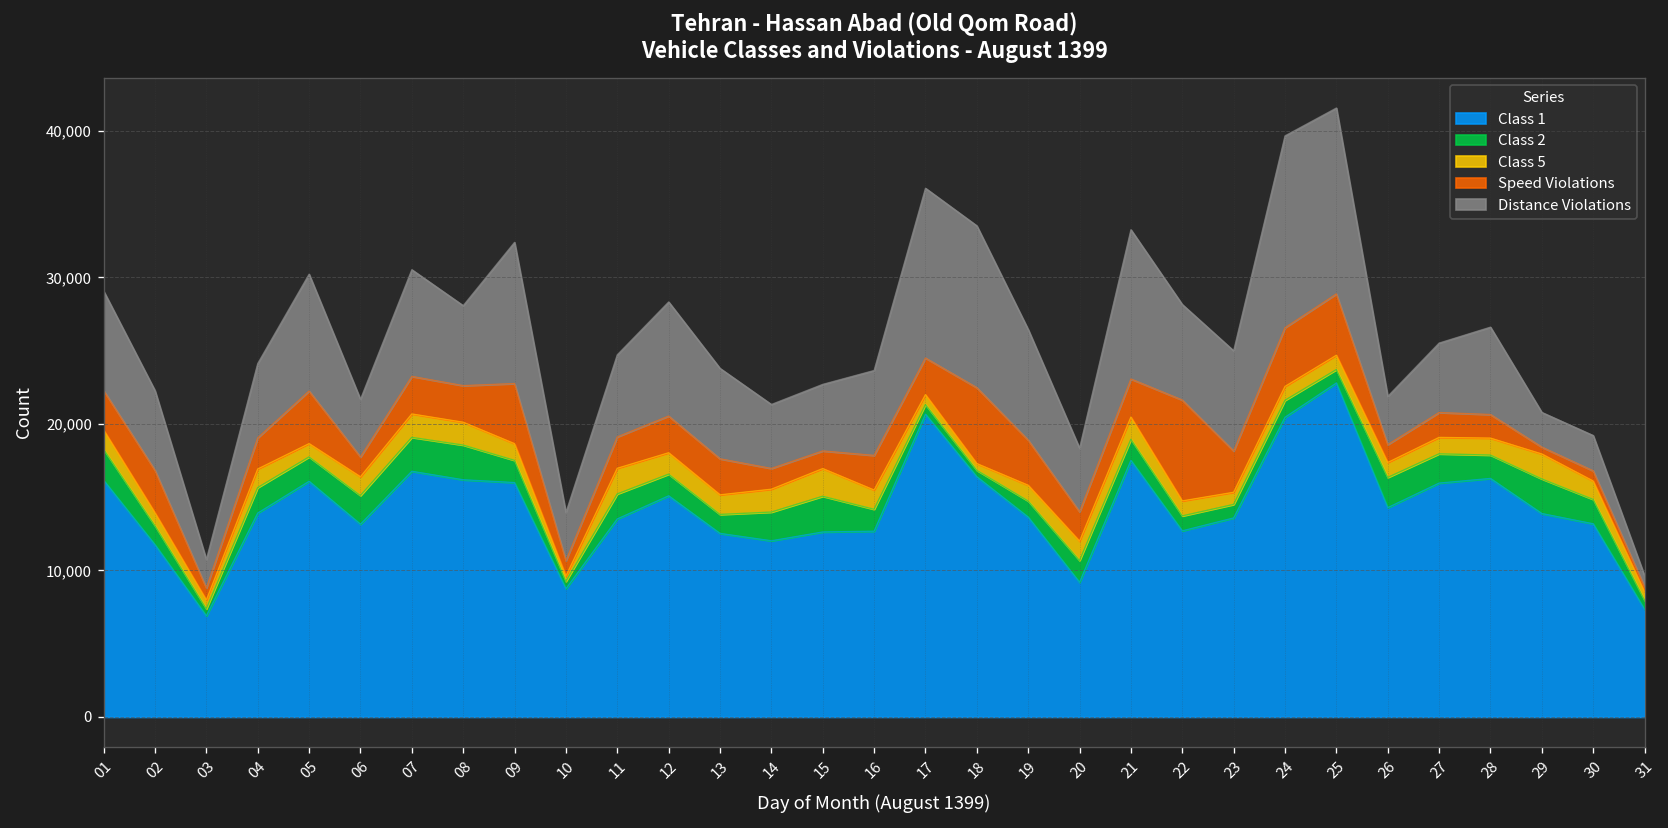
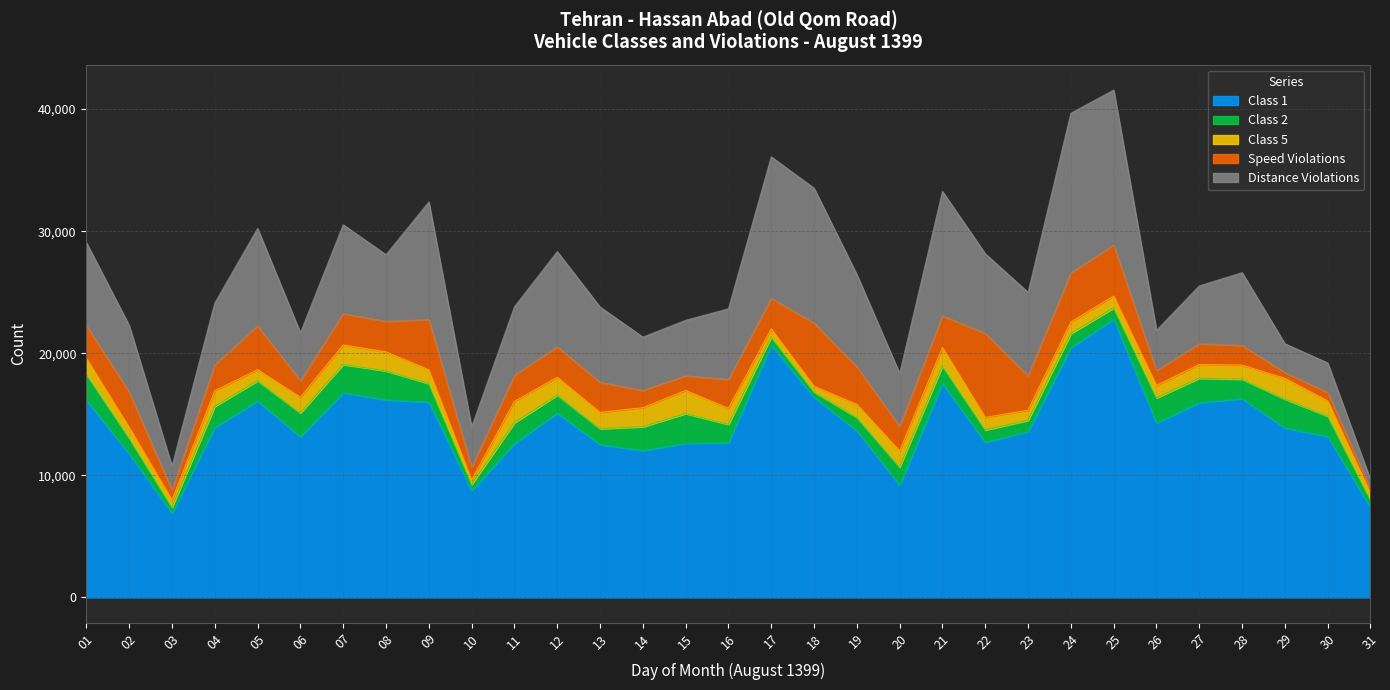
Class 1, 11: 13,500 -> 12,600
